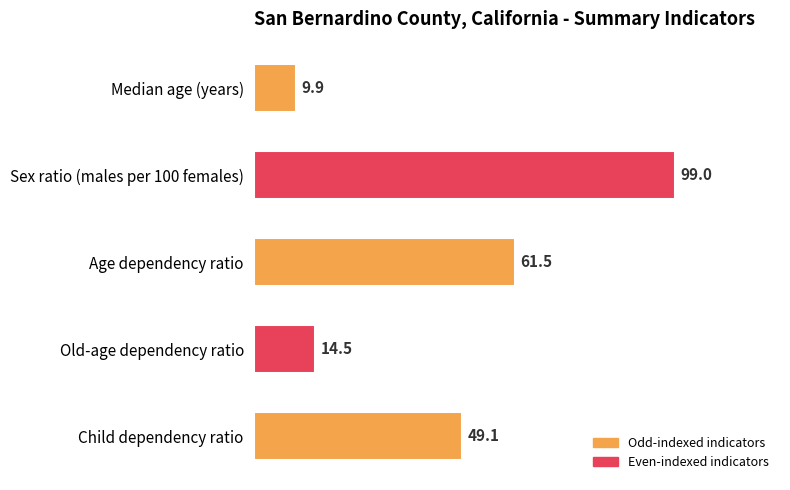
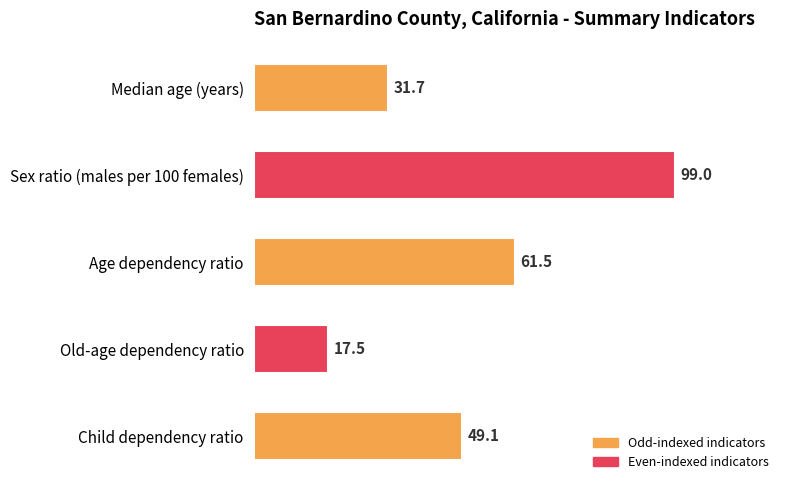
Median age (years): 9.9 -> 31.7
Old-age dependency ratio: 14.5 -> 17.5
